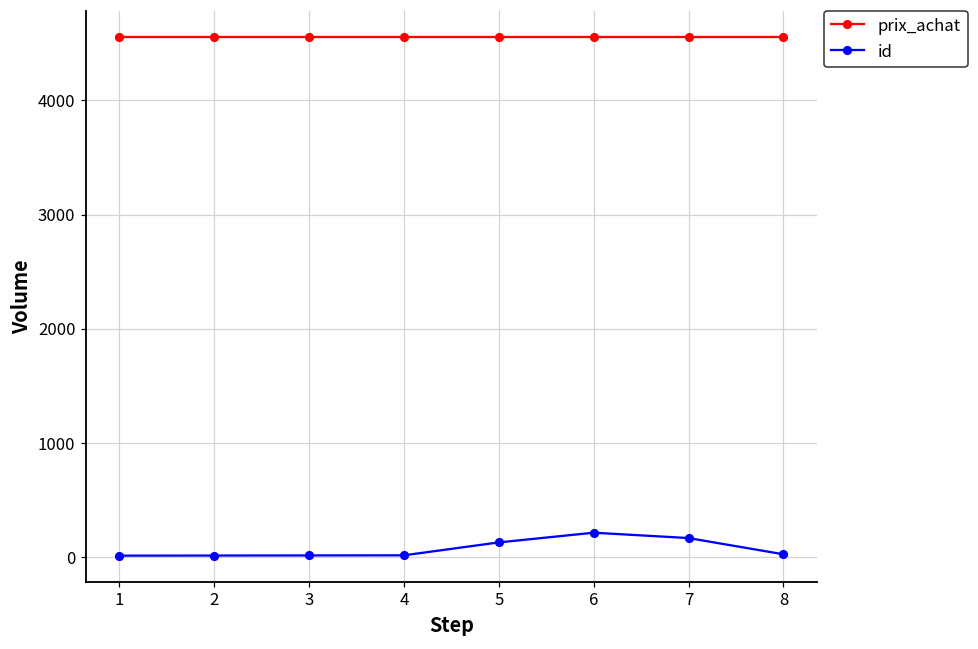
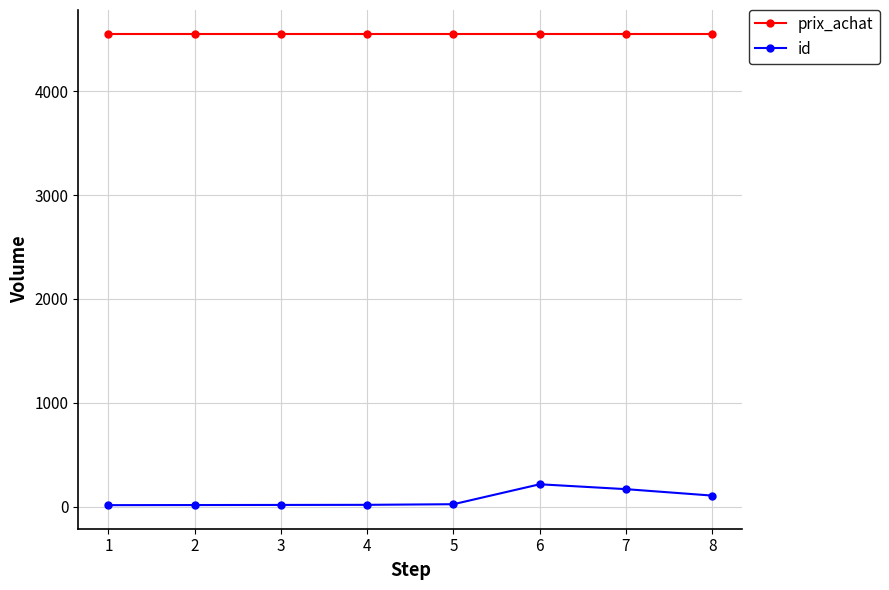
id, 5: 130 -> 20
id, 8: 30 -> 110
